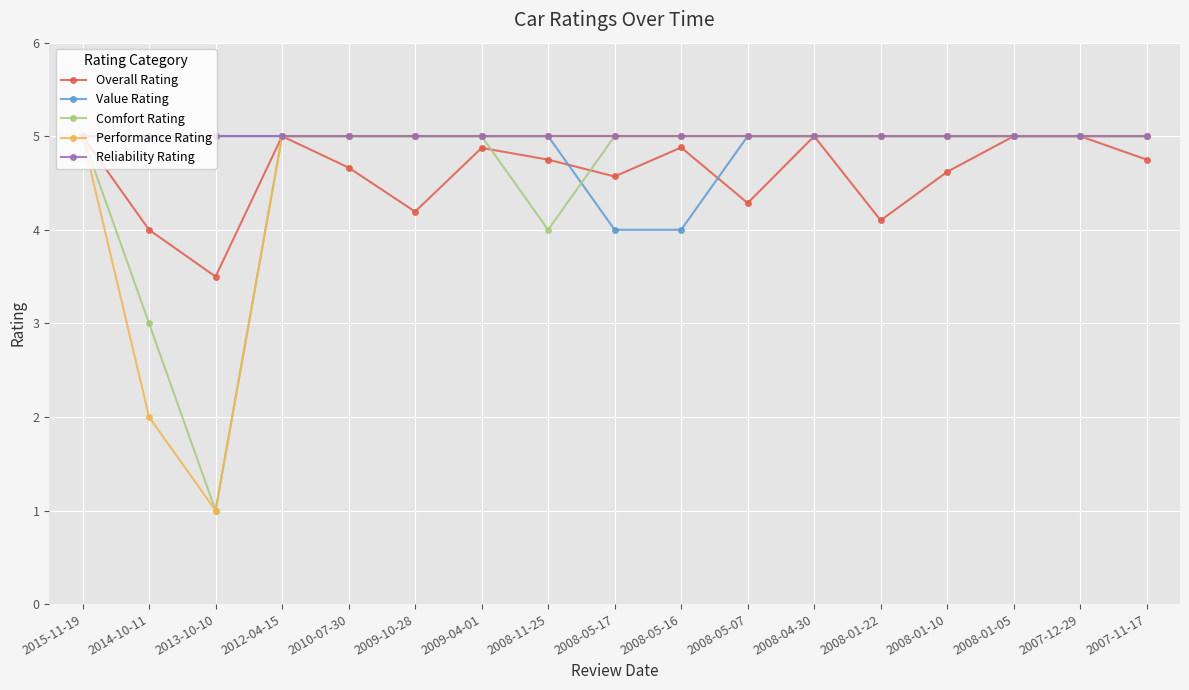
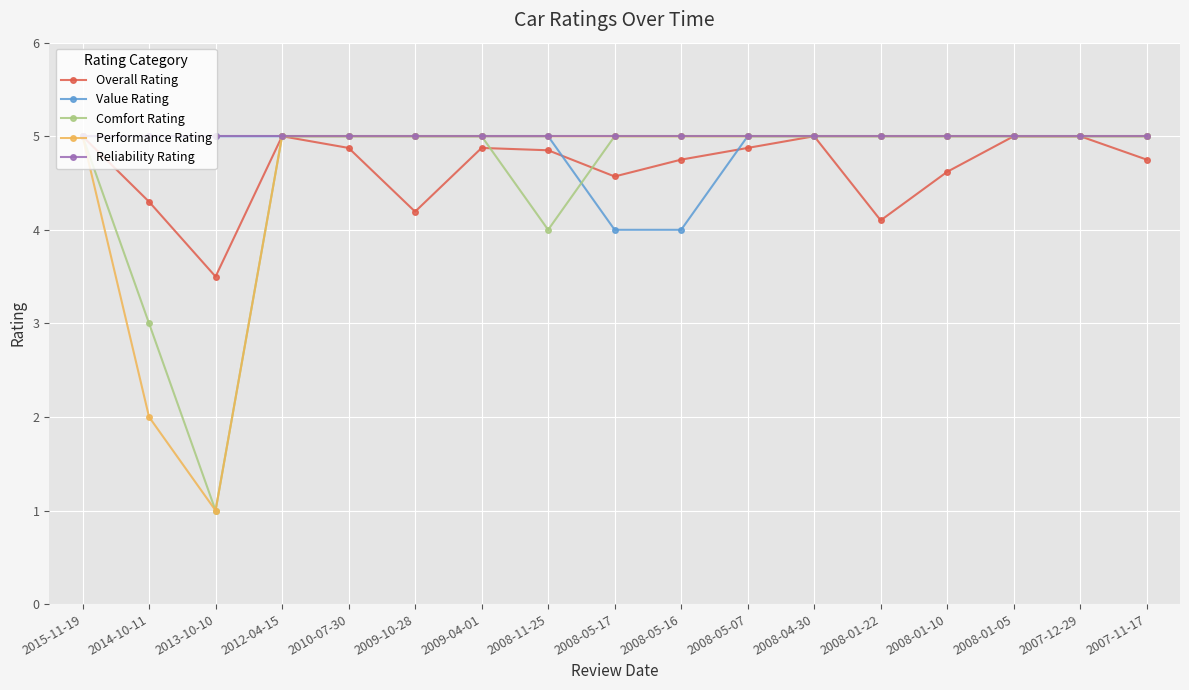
Overall Rating, 2014-10-11: 4.0 -> 4.3
Overall Rating, 2010-07-30: 4.7 -> 4.9
Overall Rating, 2008-11-25: 4.8 -> 4.9
Overall Rating, 2008-05-16: 4.9 -> 4.8
Overall Rating, 2008-05-07: 4.3 -> 4.9
